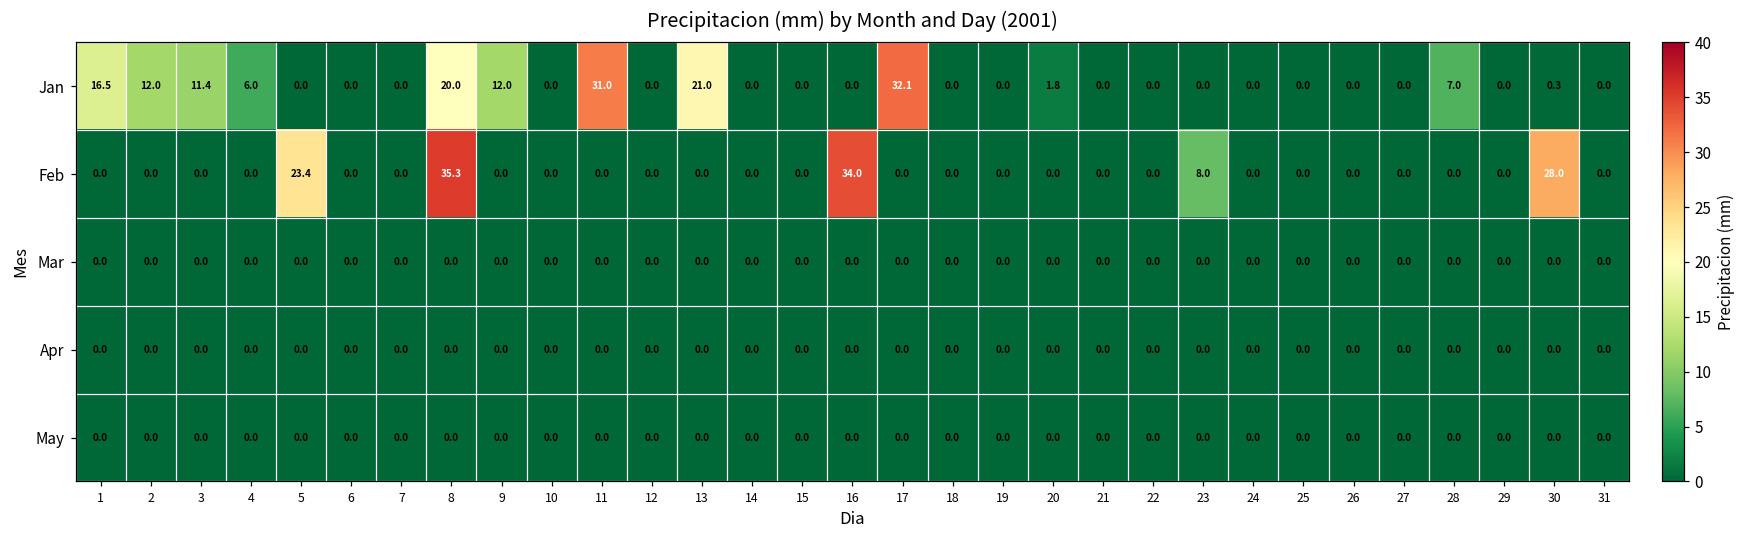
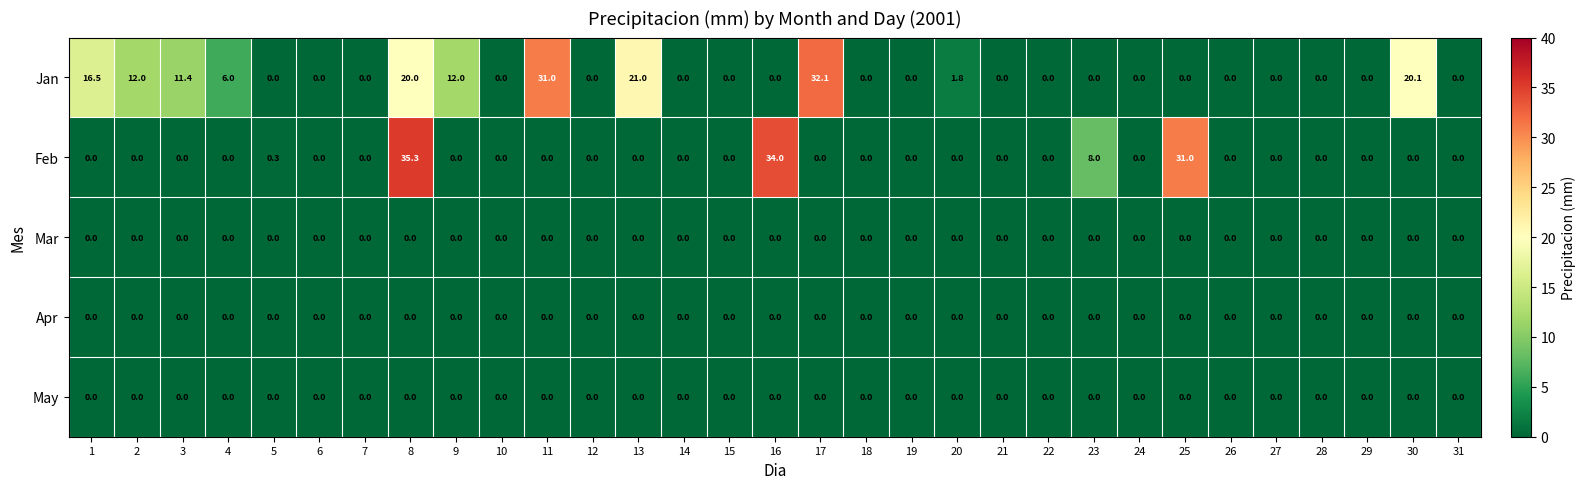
Jan, 28: 7.0 -> 0.0
Jan, 30: 0.3 -> 20.1
Feb, 5: 23.4 -> 0.3
Feb, 25: 0.0 -> 31.0
Feb, 30: 28.0 -> 0.0
